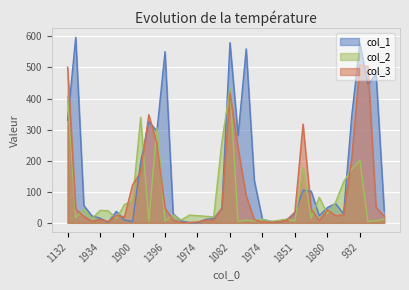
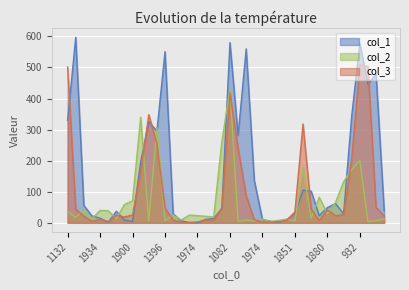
col_2, 1132: 410 -> 40
col_3, 1900: 120 -> 30
